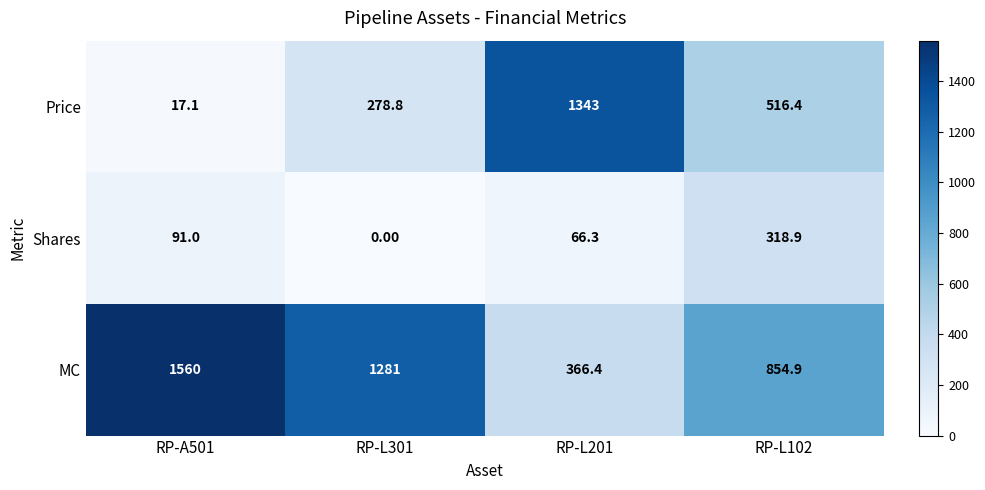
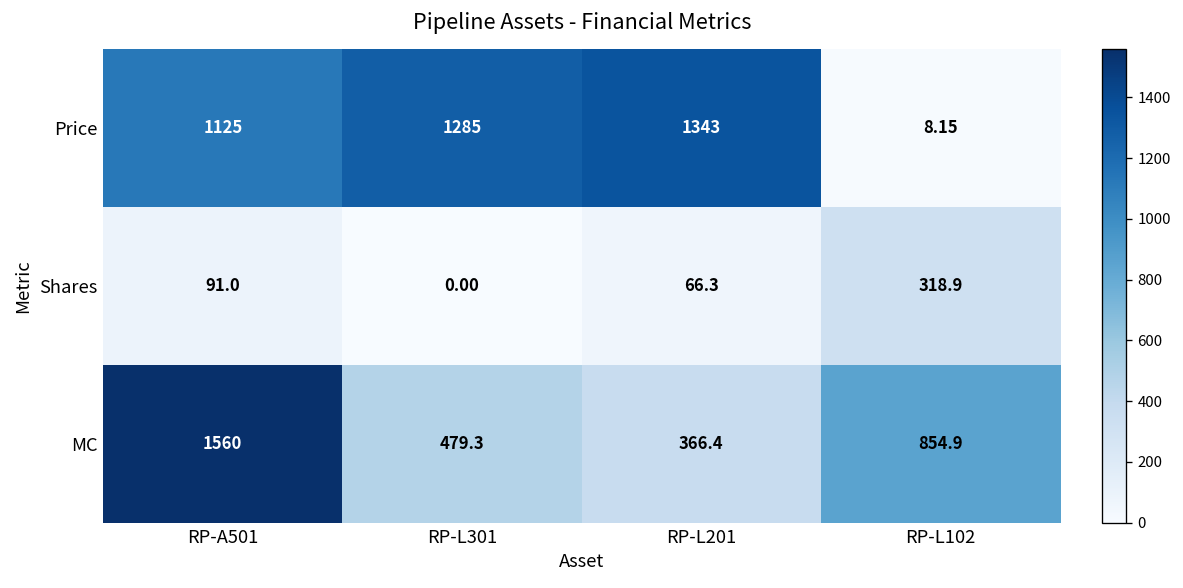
Price, RP-A501: 17.1 -> 1125
Price, RP-L301: 278.8 -> 1285
Price, RP-L102: 516.4 -> 8.15
MC, RP-L301: 1281 -> 479.3
